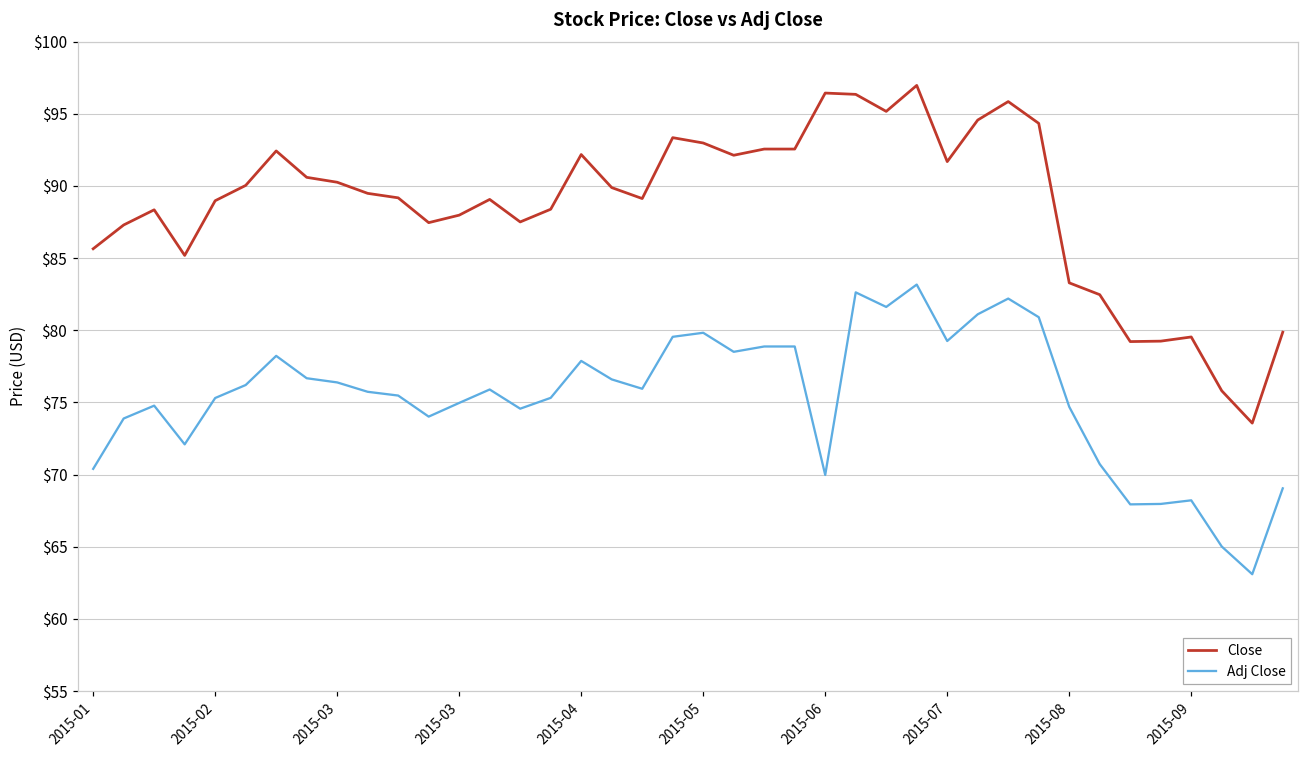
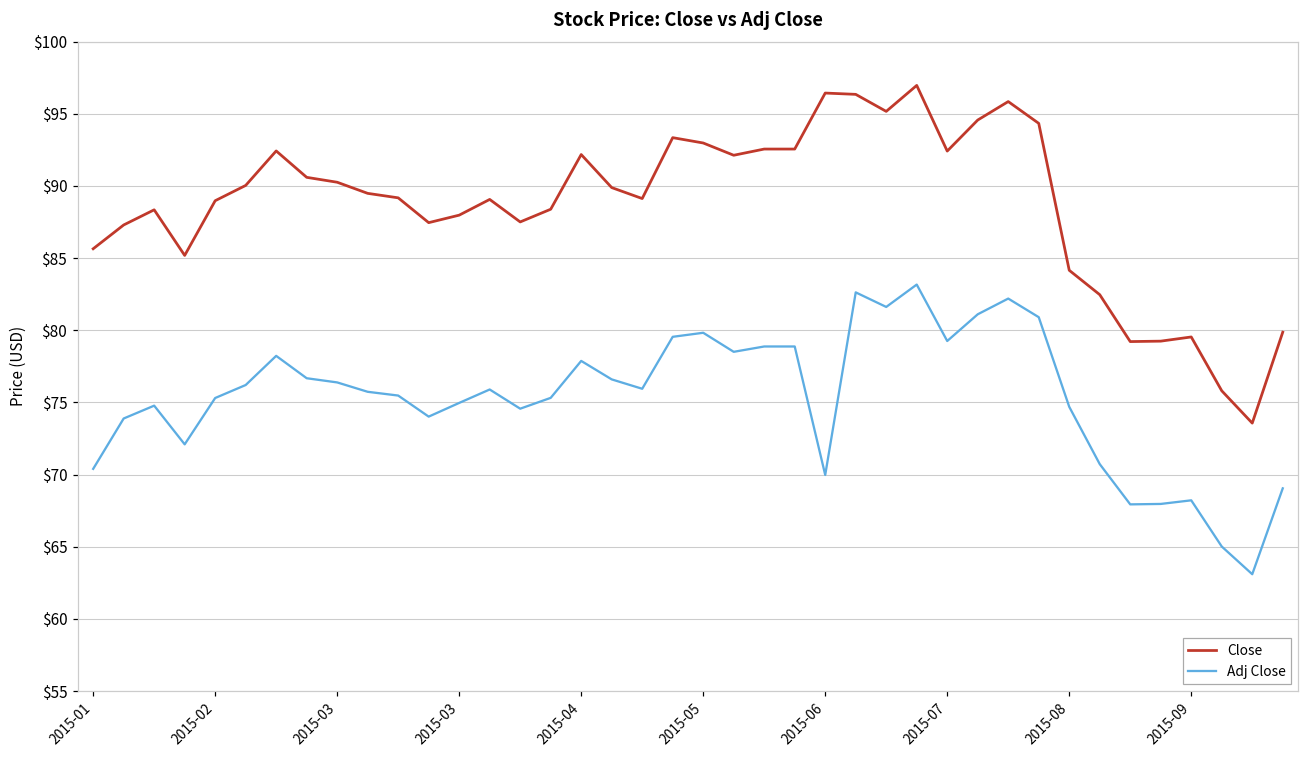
Close, 2015-07: $91.7 -> $92.4
Close, 2015-08: $83.3 -> $84.2
